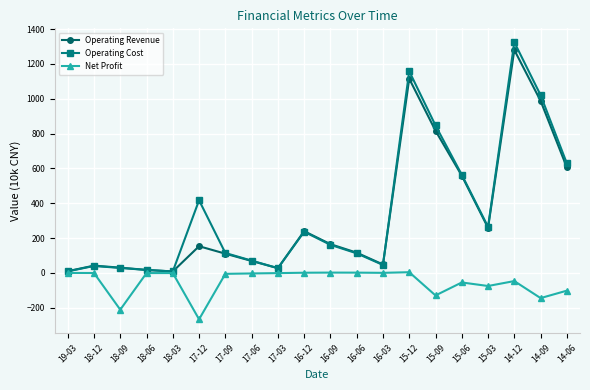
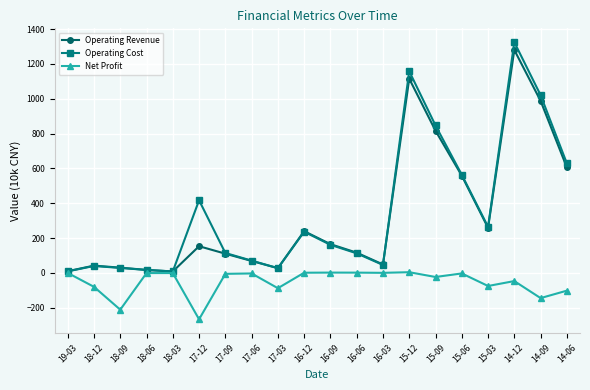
Net Profit, 18-12: 0 -> -80
Net Profit, 17-03: 0 -> -90
Net Profit, 15-09: -130 -> -20
Net Profit, 15-06: -50 -> 0
